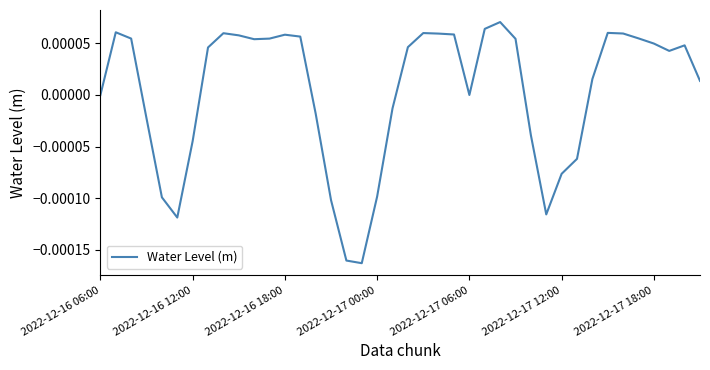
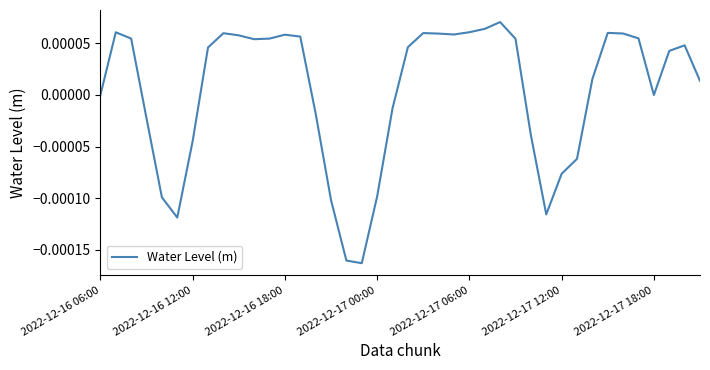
2022-12-17 06:00: 0.0000 -> 0.0001
2022-12-17 18:00: 0.00005 -> 0.00000
